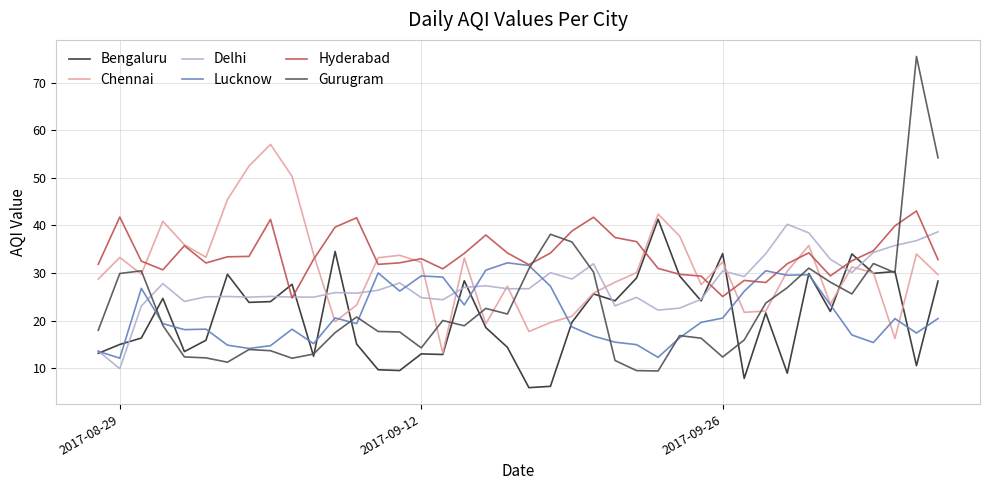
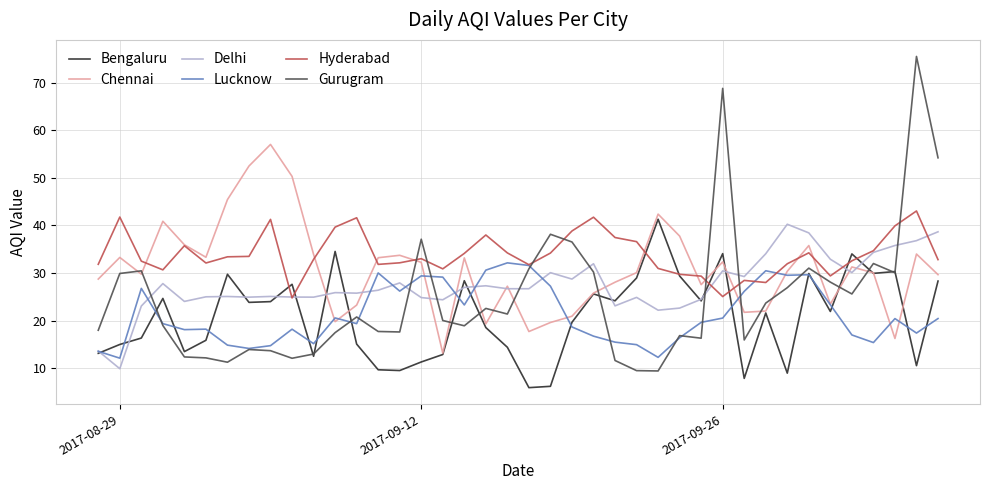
Bengaluru, 2017-09-12: 13 -> 11
Gurugram, 2017-09-12: 14 -> 37
Gurugram, 2017-09-26: 12 -> 69
